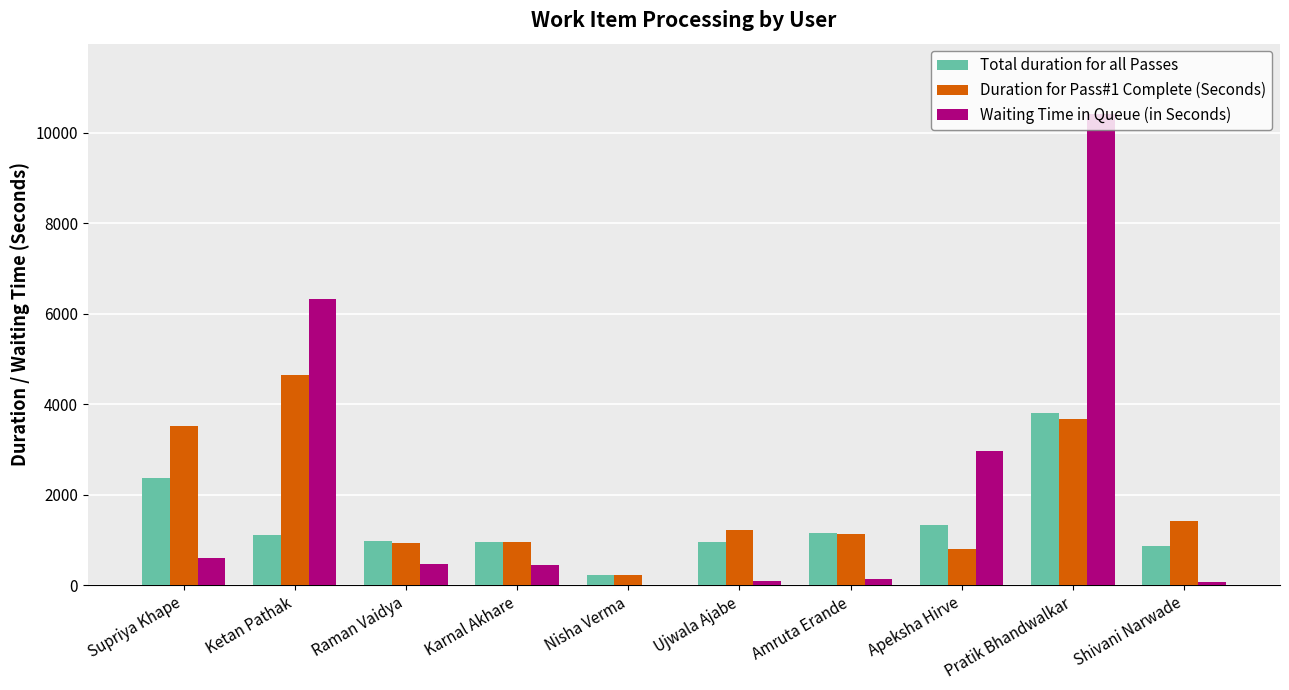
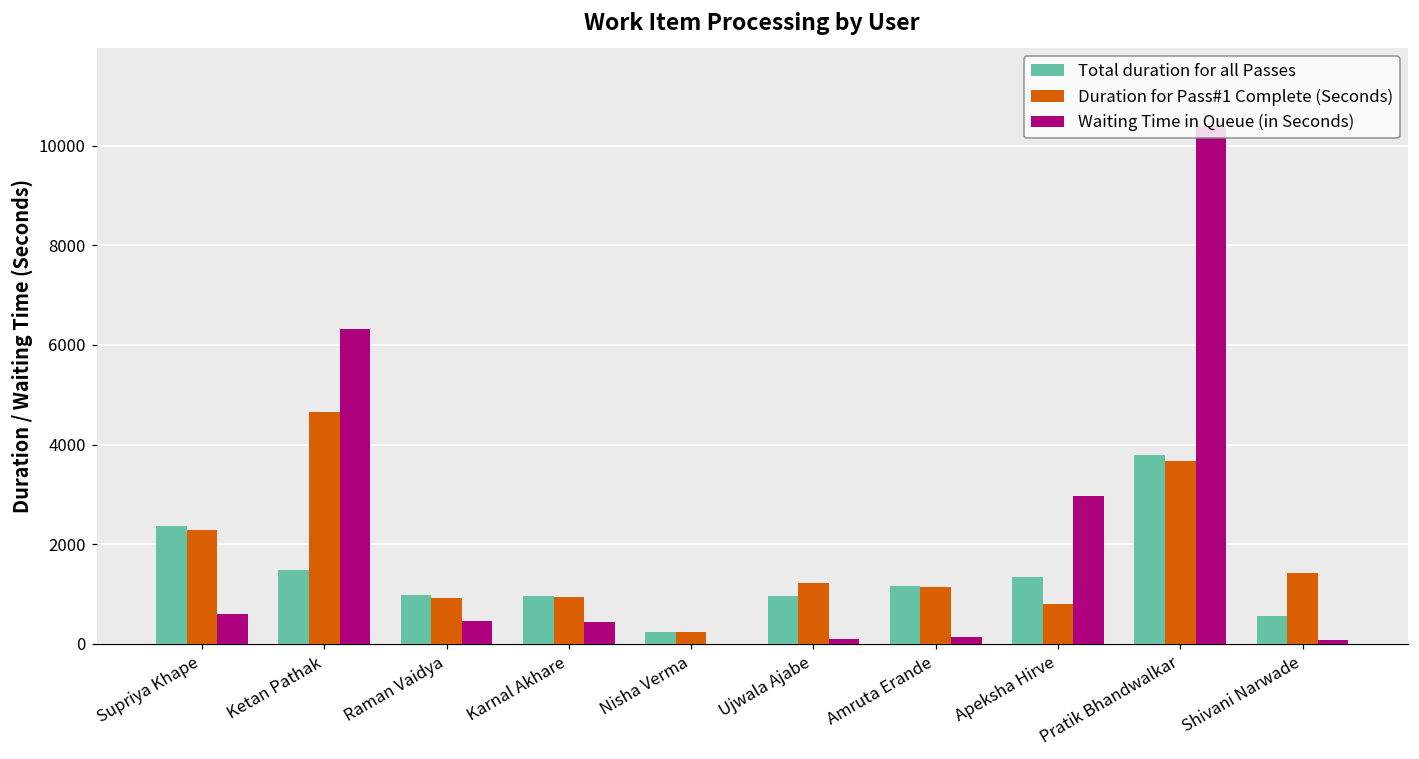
Duration for Pass#1 Complete (Seconds), Supriya Khape: 3500 -> 2300
Total duration for all Passes, Ketan Pathak: 1100 -> 1500
Total duration for all Passes, Shivani Narwade: 900 -> 600
